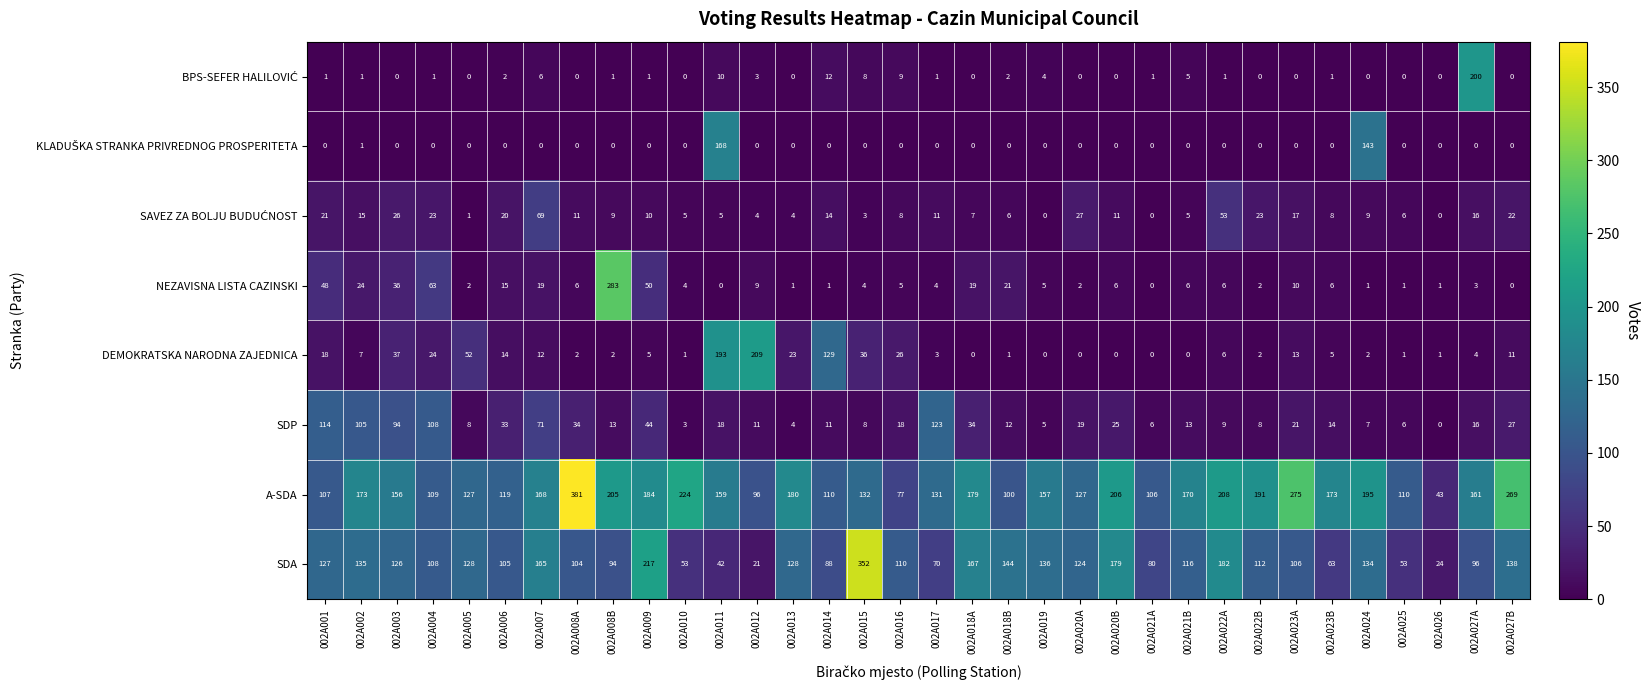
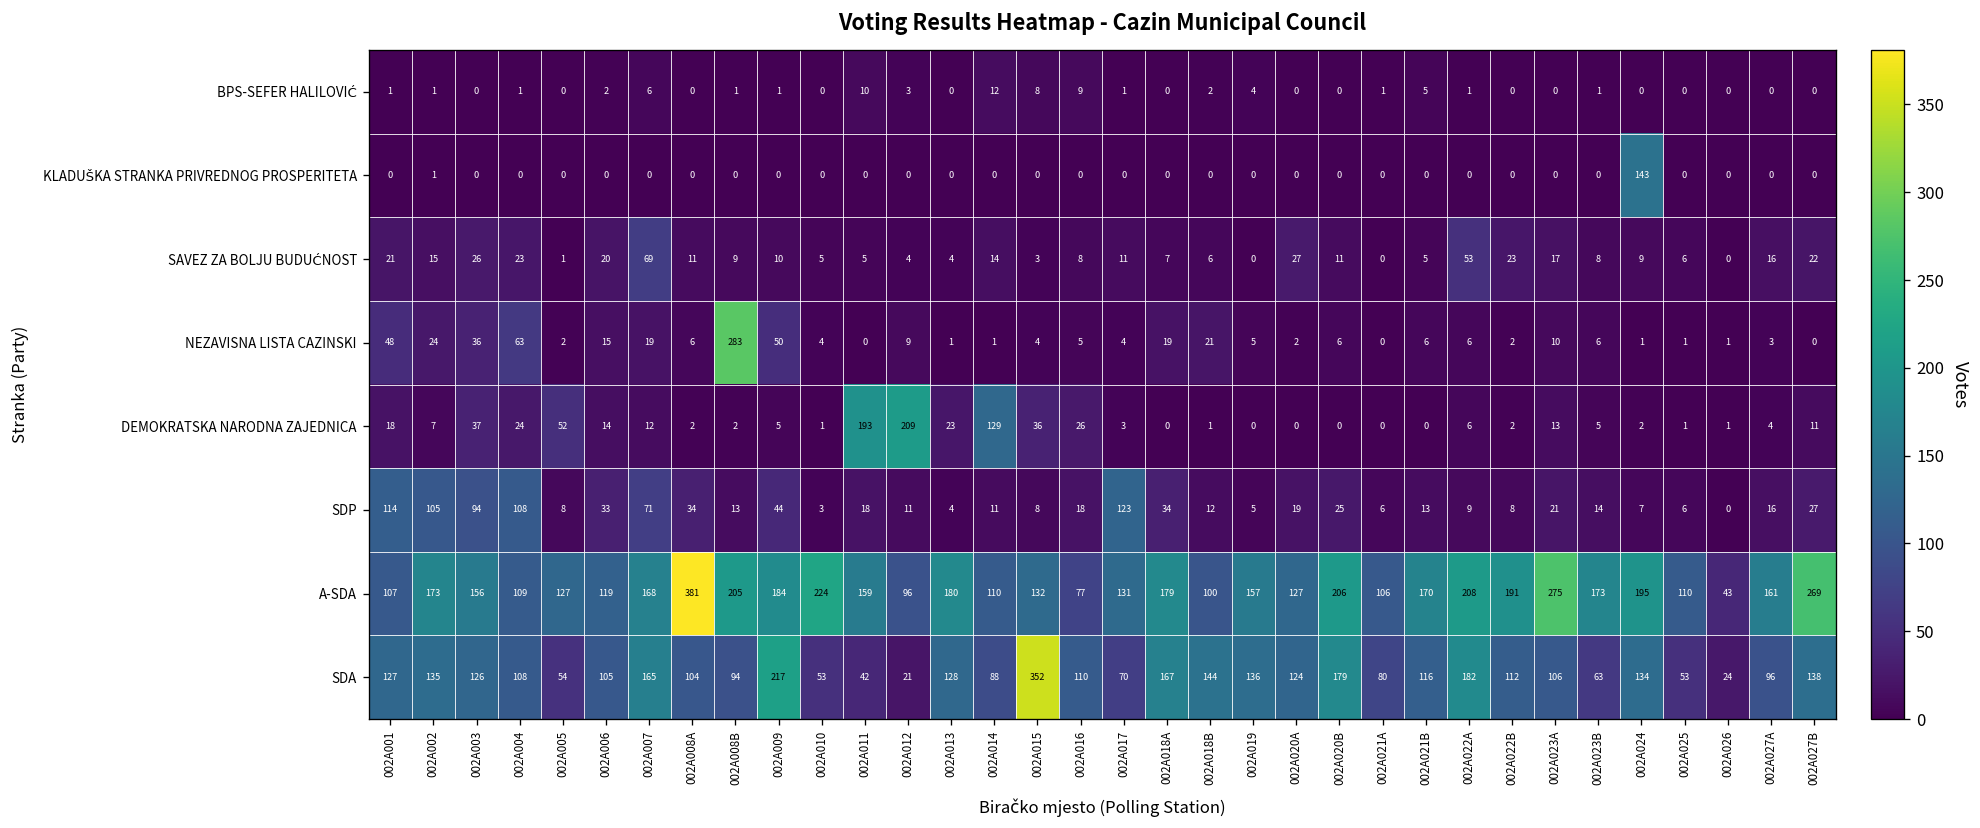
BPS-SEFER HALILOVIĆ, 002A027A: 200 -> 0
KLADUŠKA STRANKA PRIVREDNOG PROSPERITETA, 002A011: 168 -> 0
SDA, 002A005: 128 -> 54
